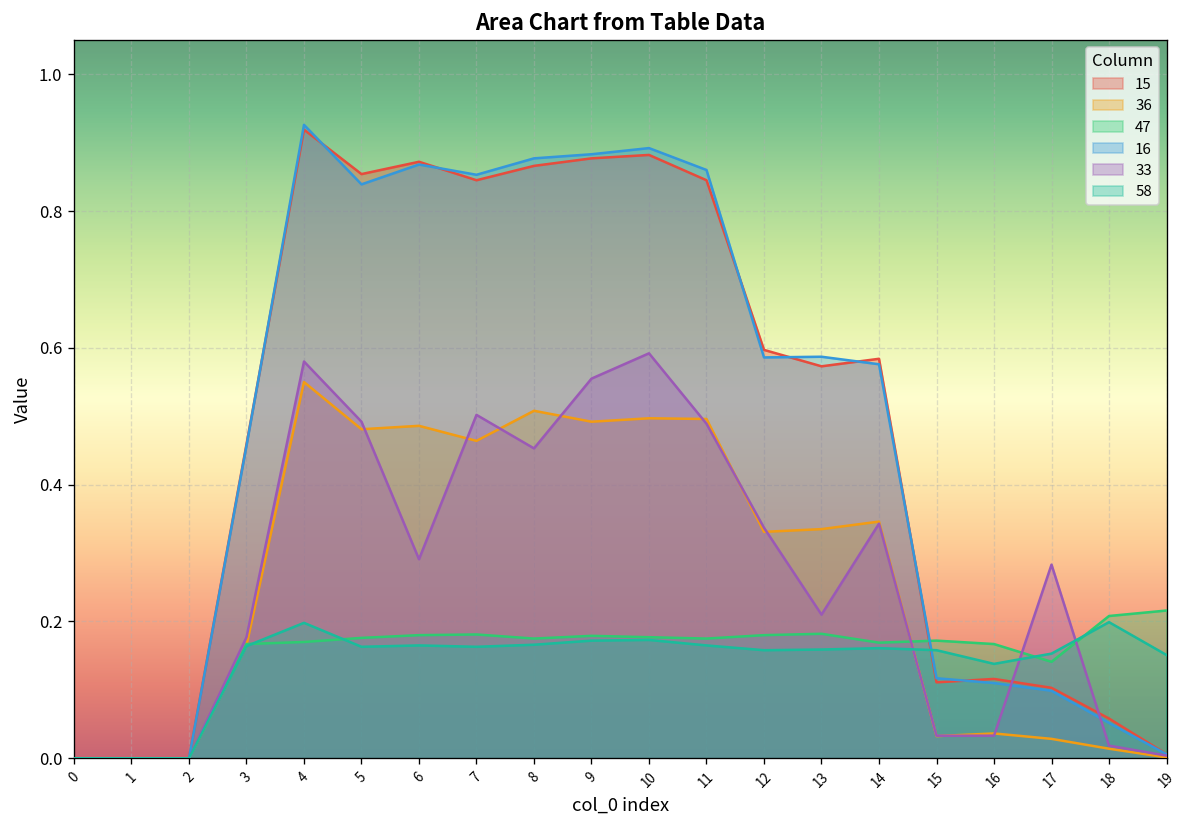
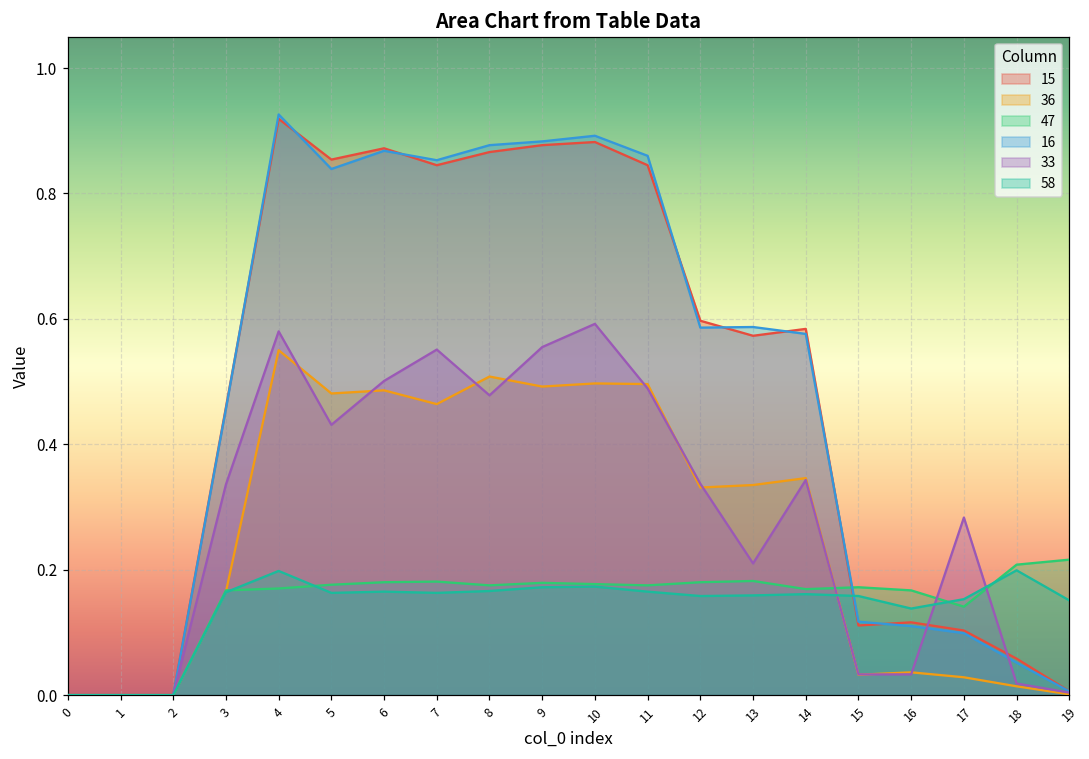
33, 3: 0.18 -> 0.34
33, 5: 0.49 -> 0.43
33, 6: 0.29 -> 0.50
33, 7: 0.50 -> 0.55
33, 8: 0.45 -> 0.48
